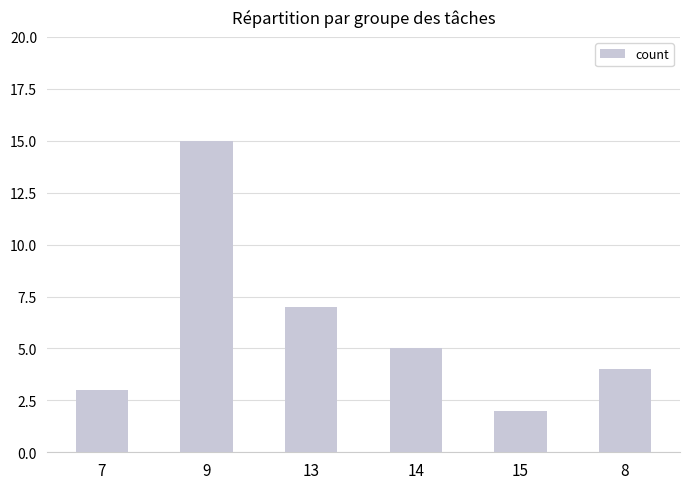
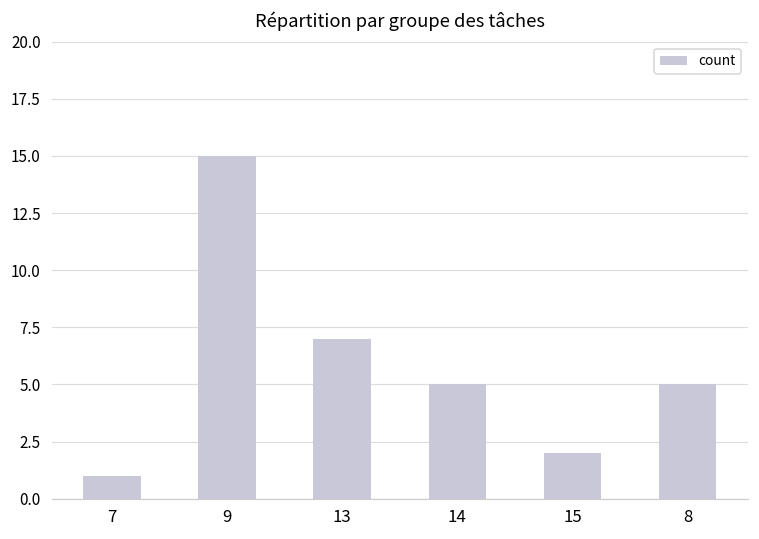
7: 3 -> 1
8: 4 -> 5
